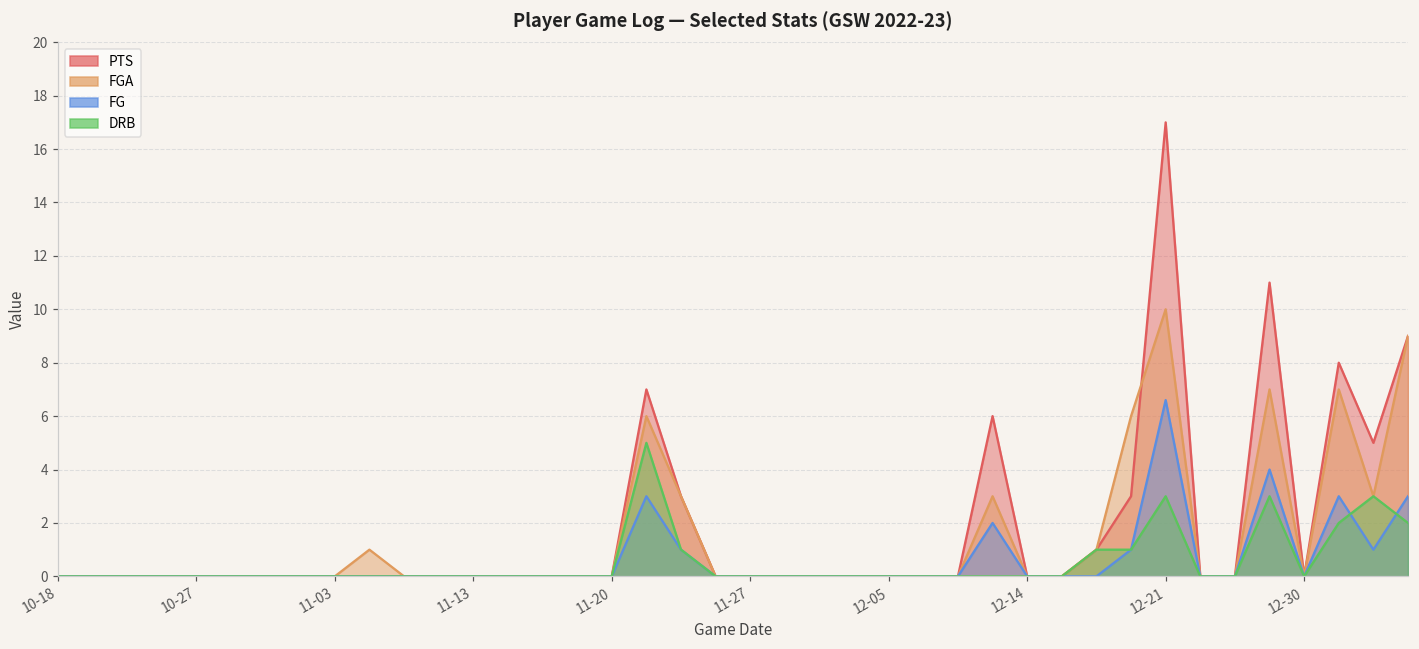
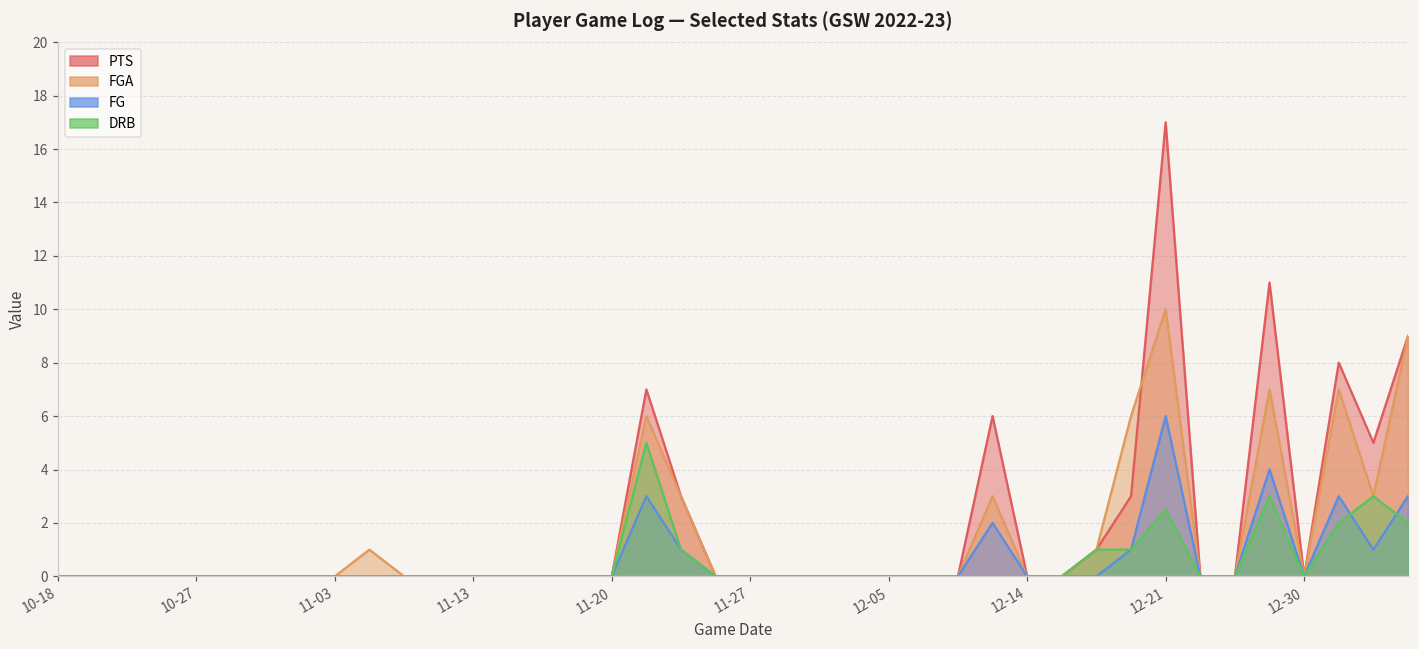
FG, 12-21: 6.6 -> 6.0
DRB, 12-21: 3.0 -> 2.5
